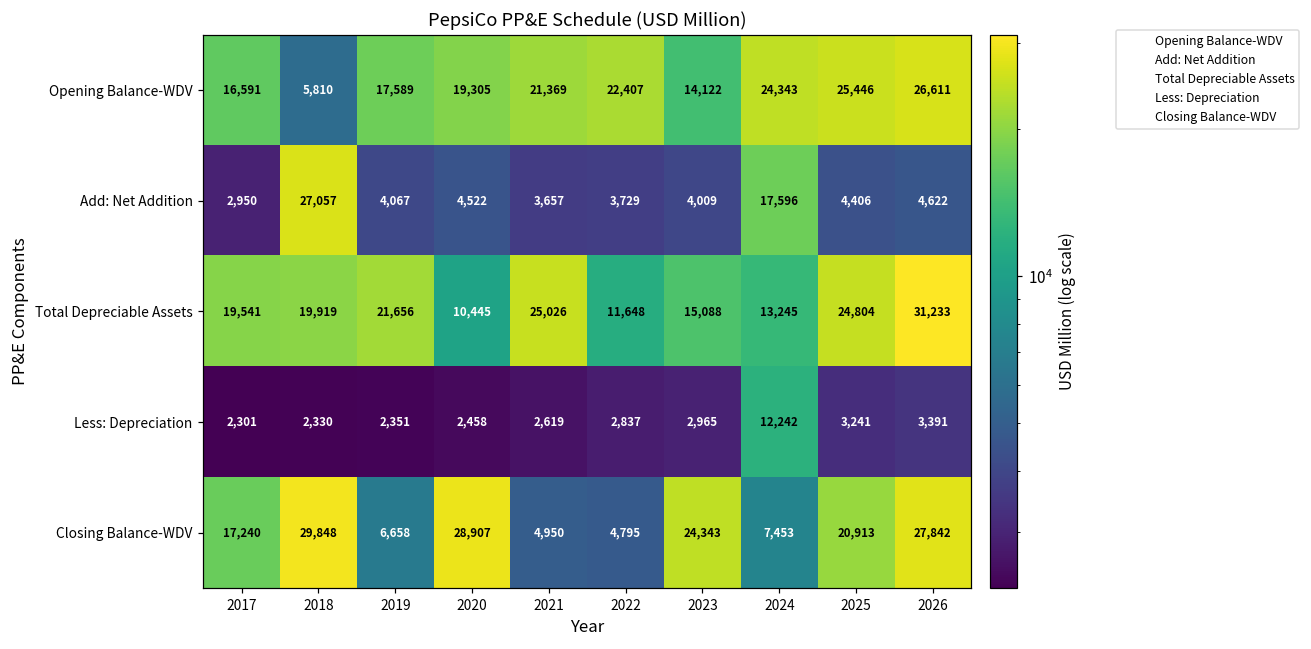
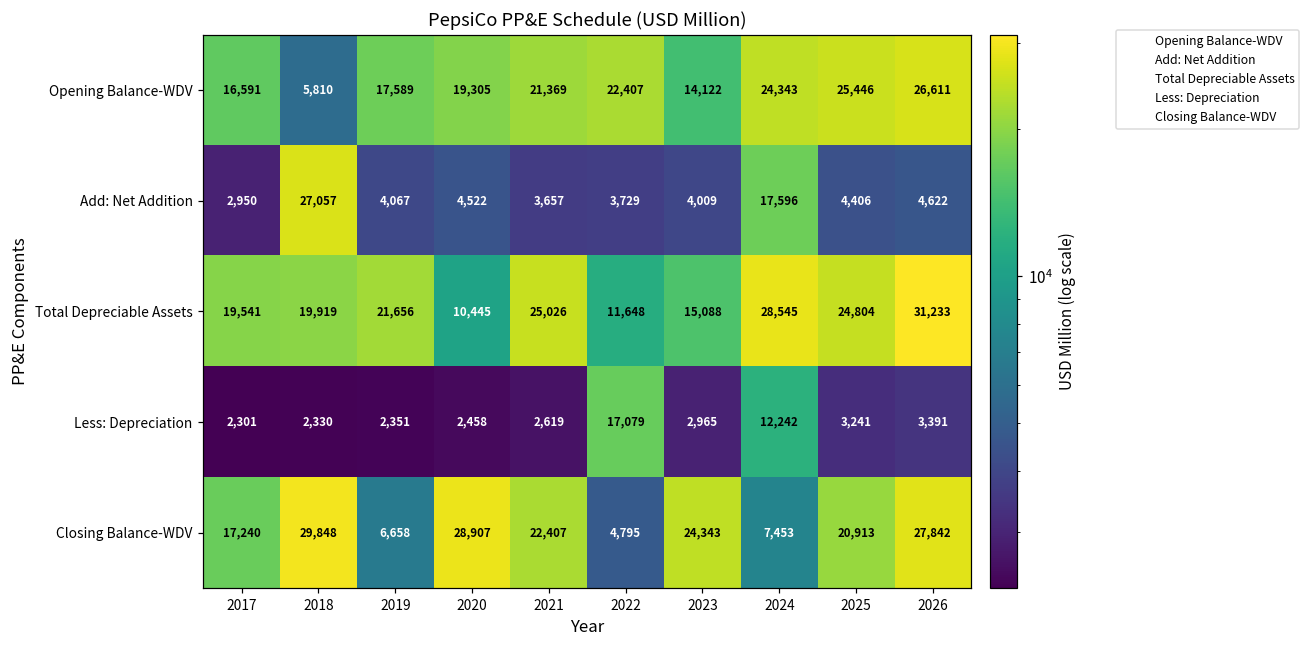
Total Depreciable Assets, 2024: 13,245 -> 28,545
Less: Depreciation, 2022: 2,837 -> 17,079
Closing Balance-WDV, 2021: 4,950 -> 22,407
